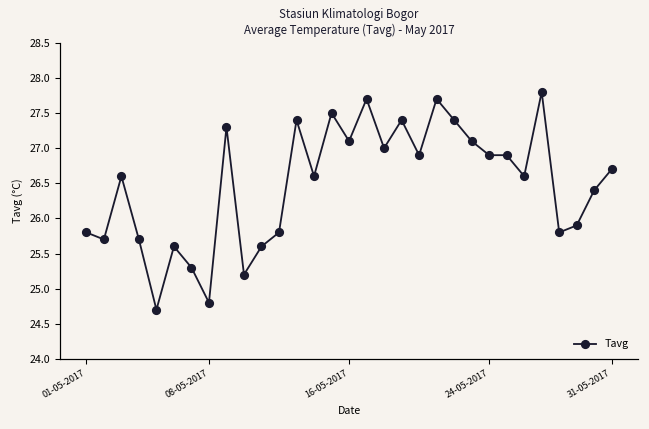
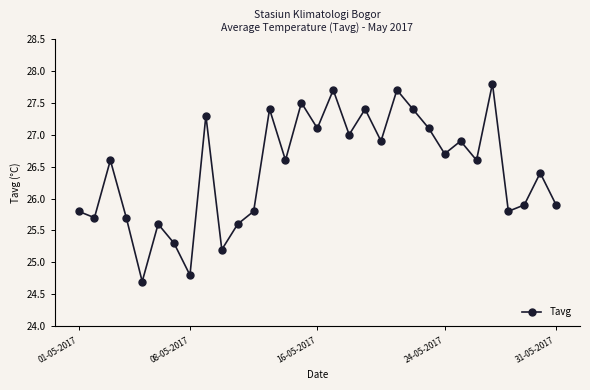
24-05-2017: 26.9 -> 26.7
31-05-2017: 26.7 -> 25.9
